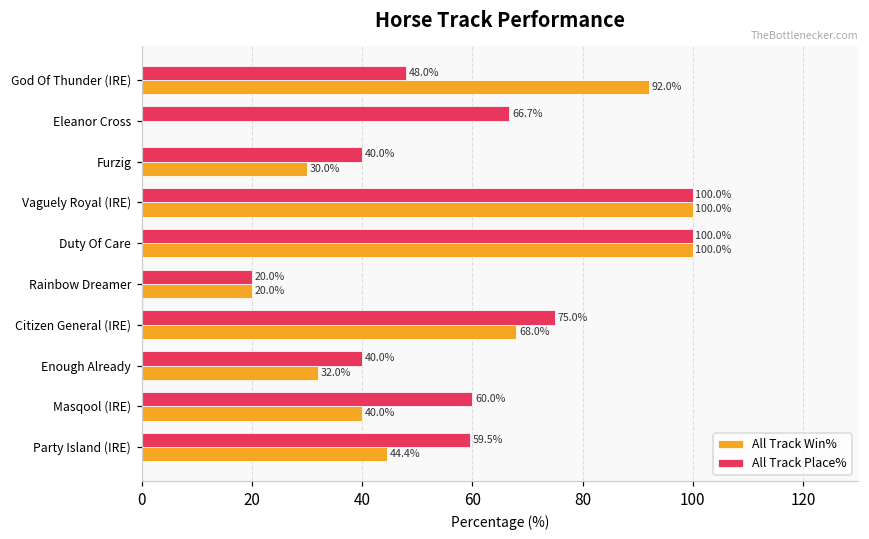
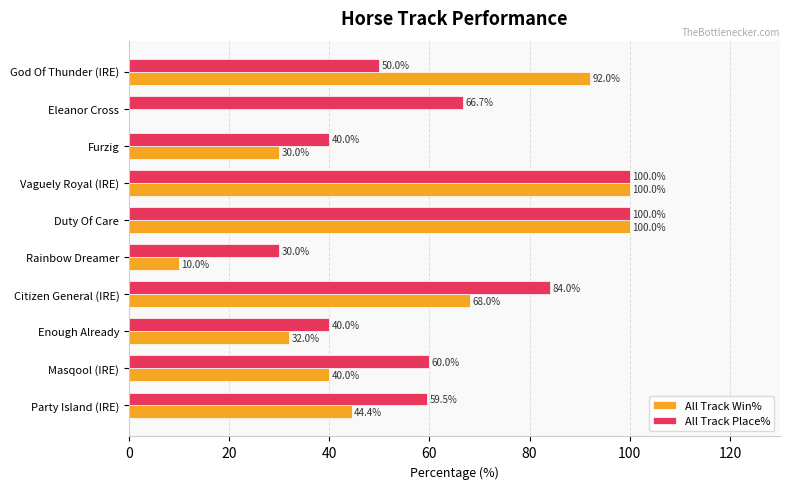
All Track Place%, God Of Thunder (IRE): 48.0% -> 50.0%
All Track Place%, Rainbow Dreamer: 20.0% -> 30.0%
All Track Win%, Rainbow Dreamer: 20.0% -> 10.0%
All Track Place%, Citizen General (IRE): 75.0% -> 84.0%
